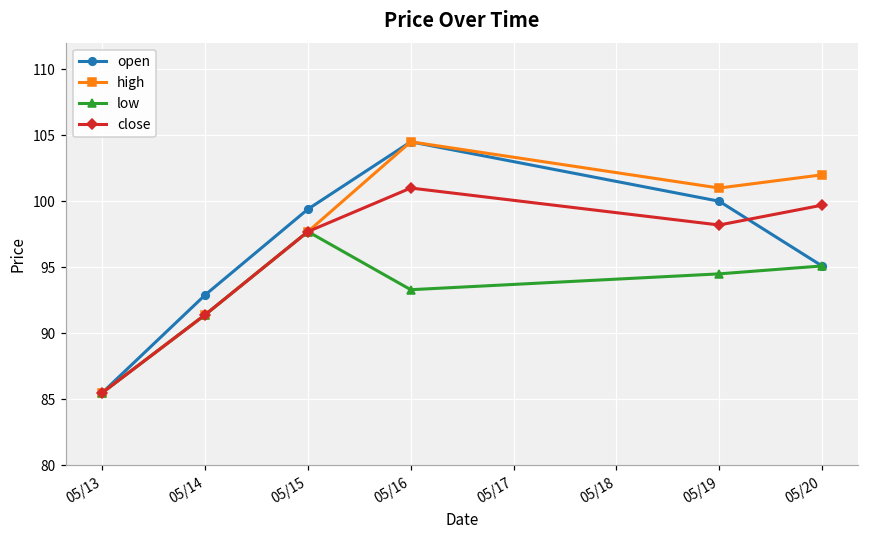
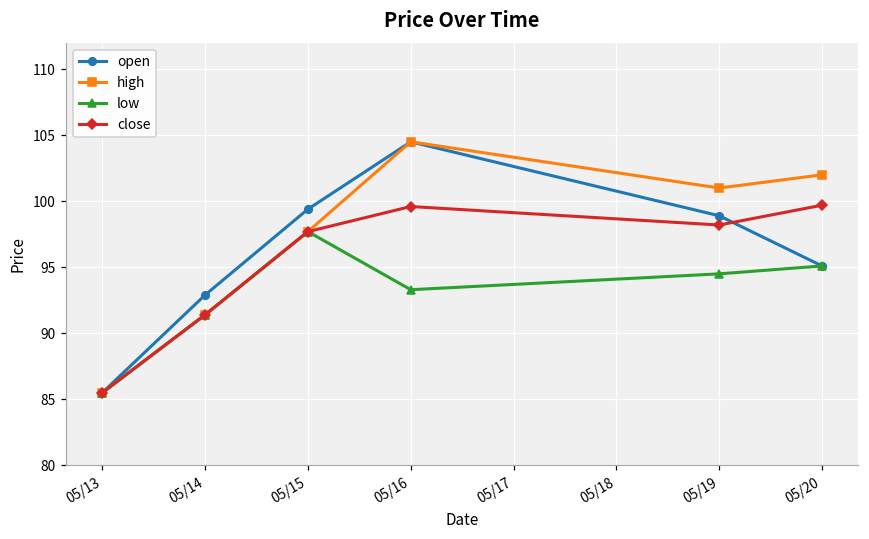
close, 05/16: 101.0 -> 99.6
open, 05/19: 100.0 -> 98.9
